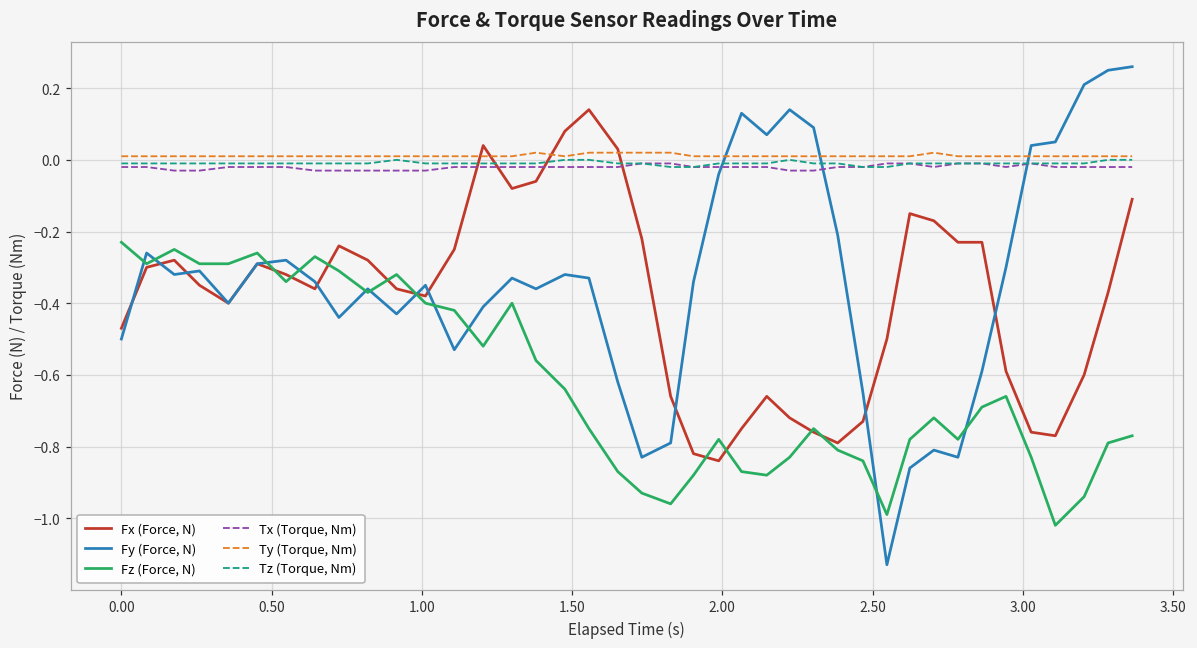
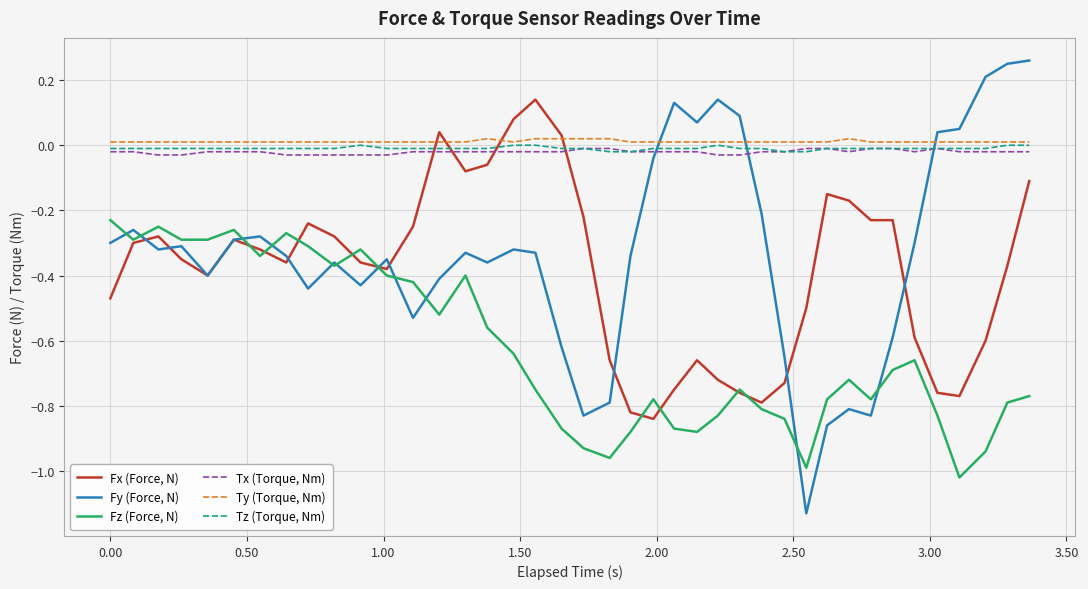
Fy (Force, N), 0.00: -0.5 -> -0.3
